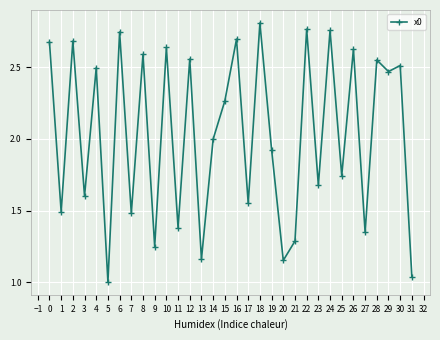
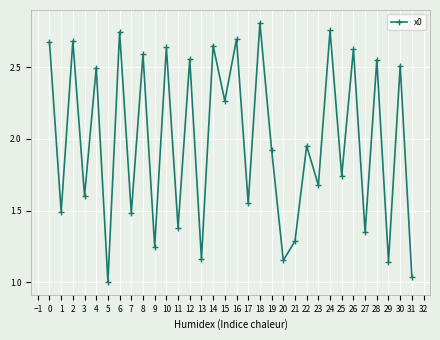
14: 2.00 -> 2.65
22: 2.77 -> 1.95
29: 2.47 -> 1.14
